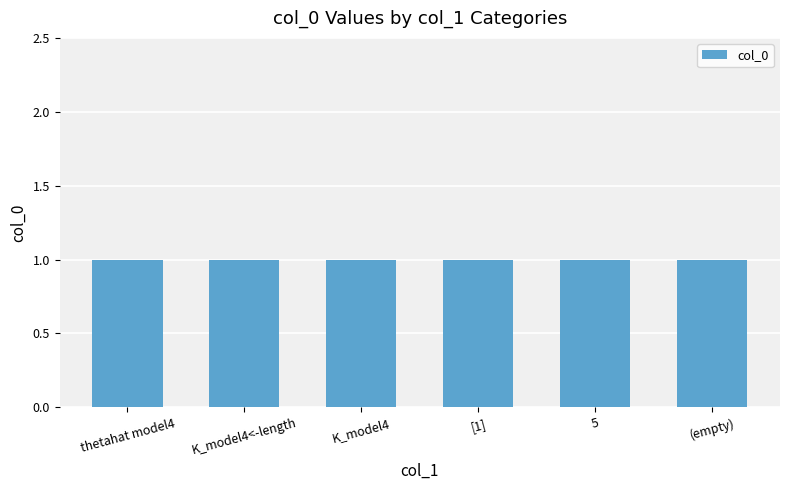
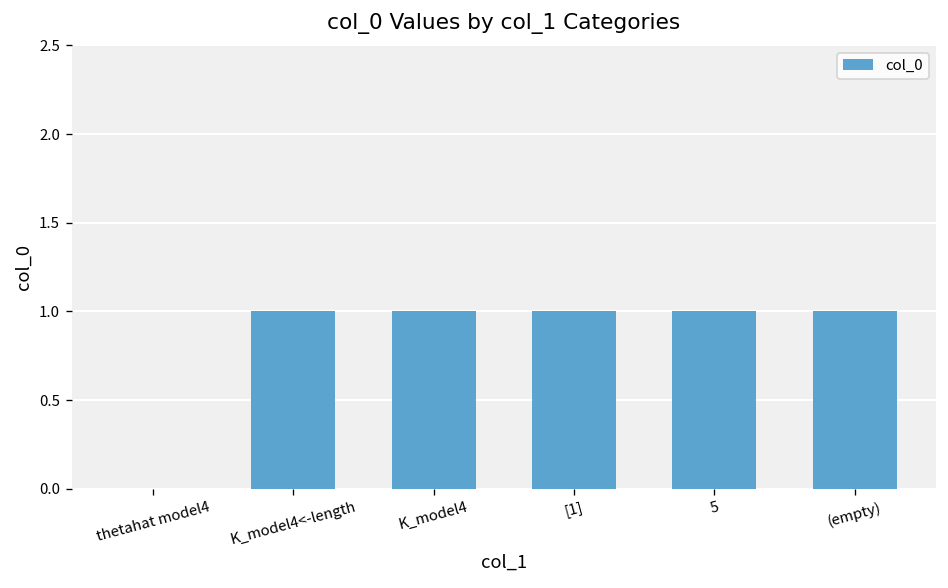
thetahat model4: 1 -> 0
